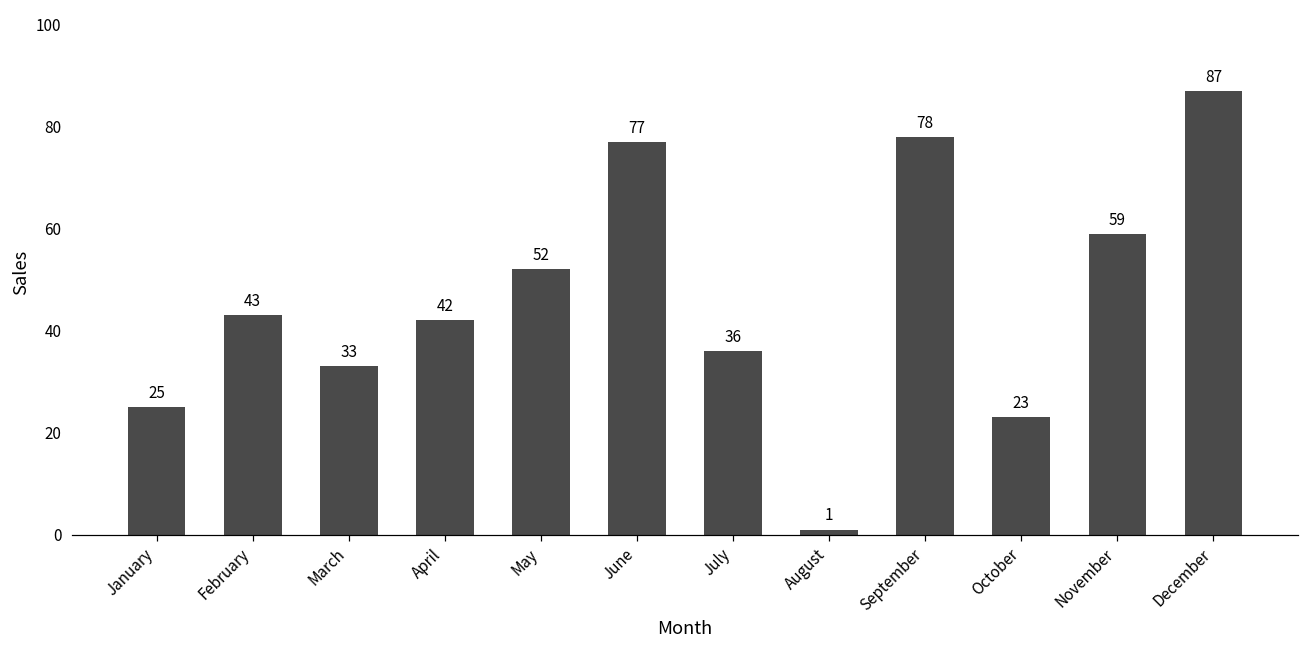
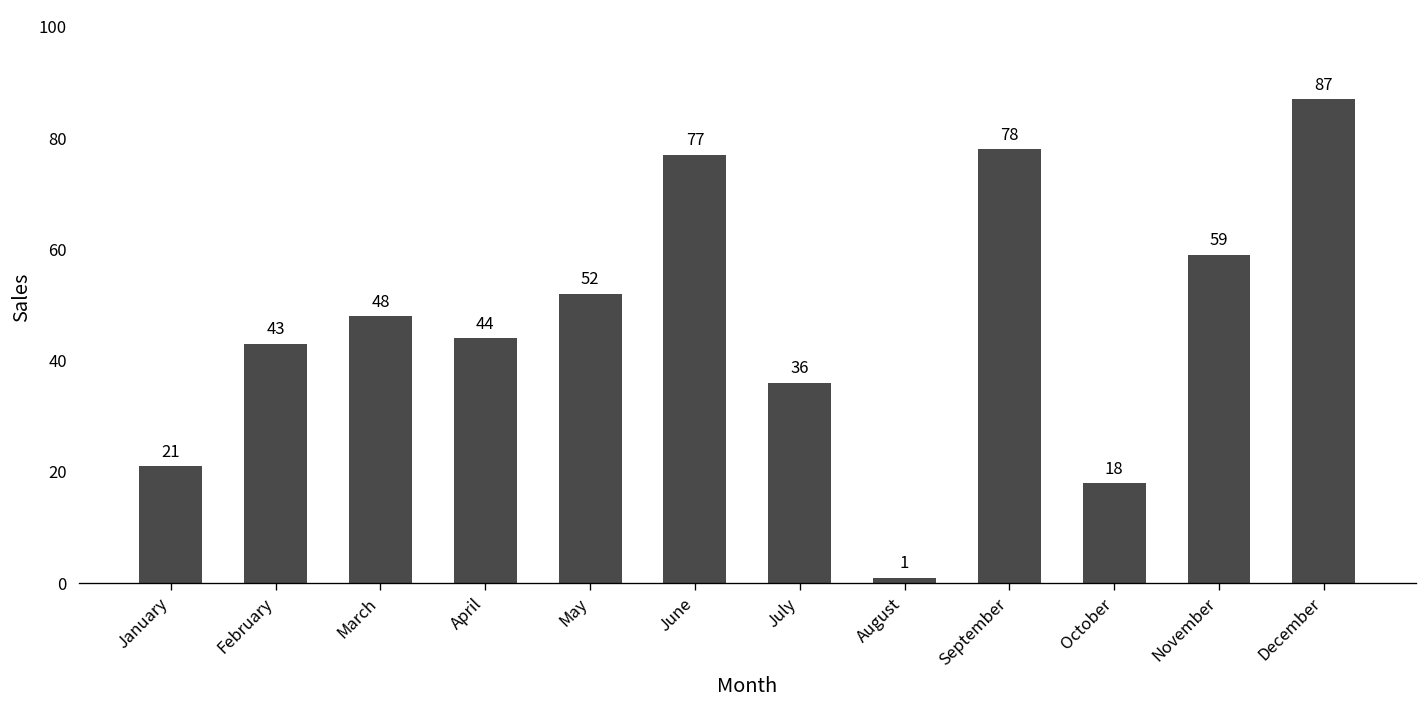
January: 25 -> 21
March: 33 -> 48
April: 42 -> 44
October: 23 -> 18
